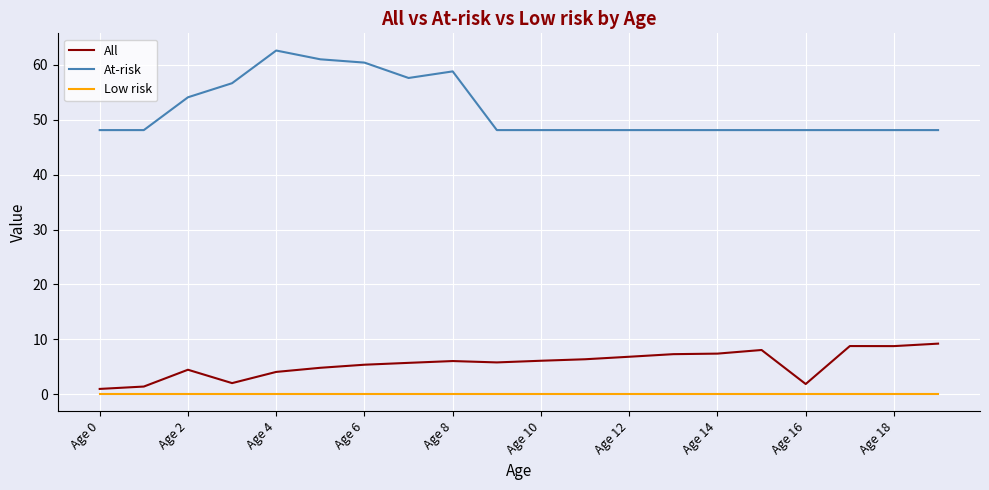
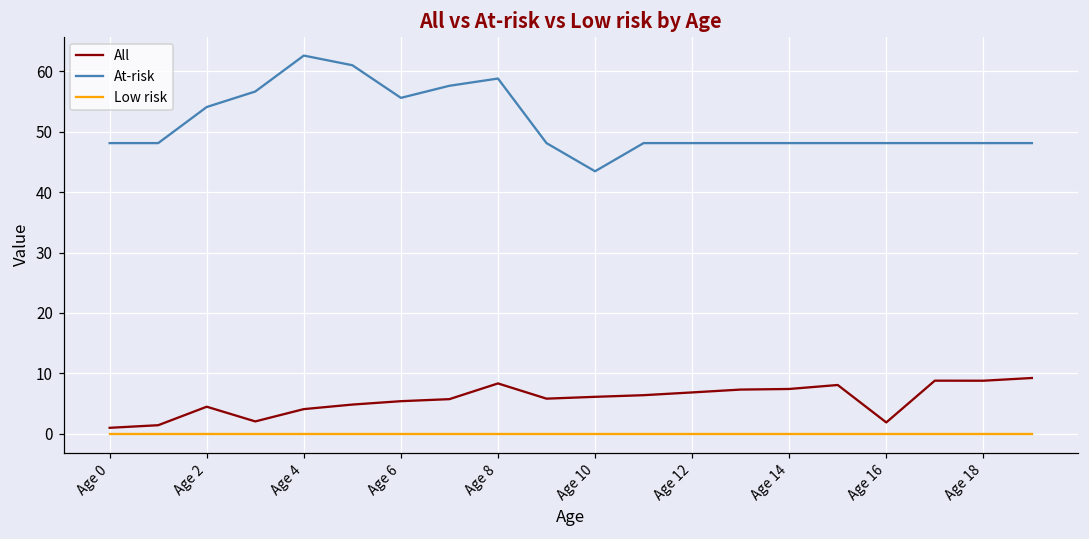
At-risk, Age 6: 60 -> 56
All, Age 8: 6 -> 8
At-risk, Age 10: 48 -> 43
